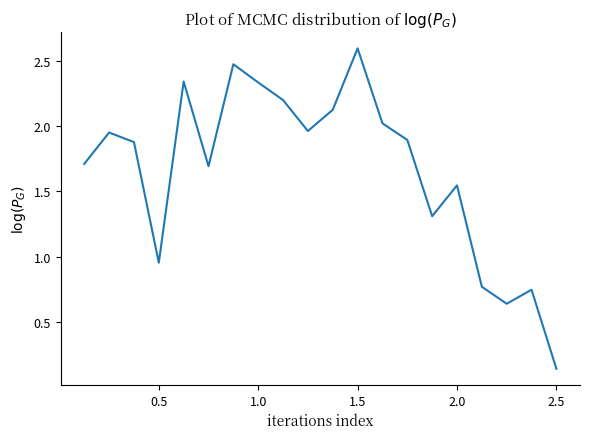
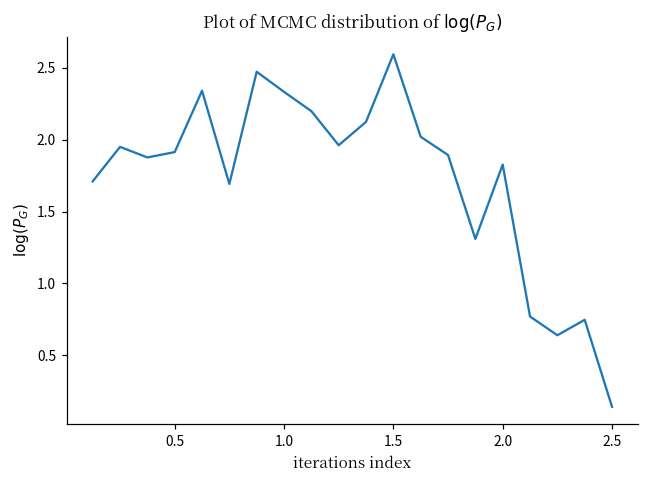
0.5: 0.95 -> 1.91
2.0: 1.55 -> 1.83
